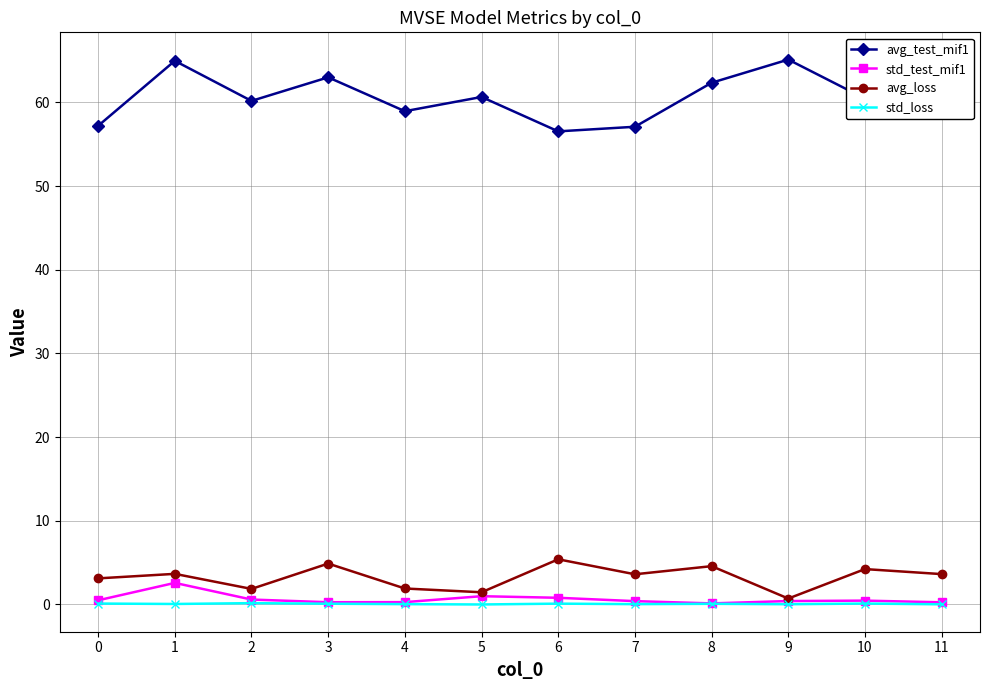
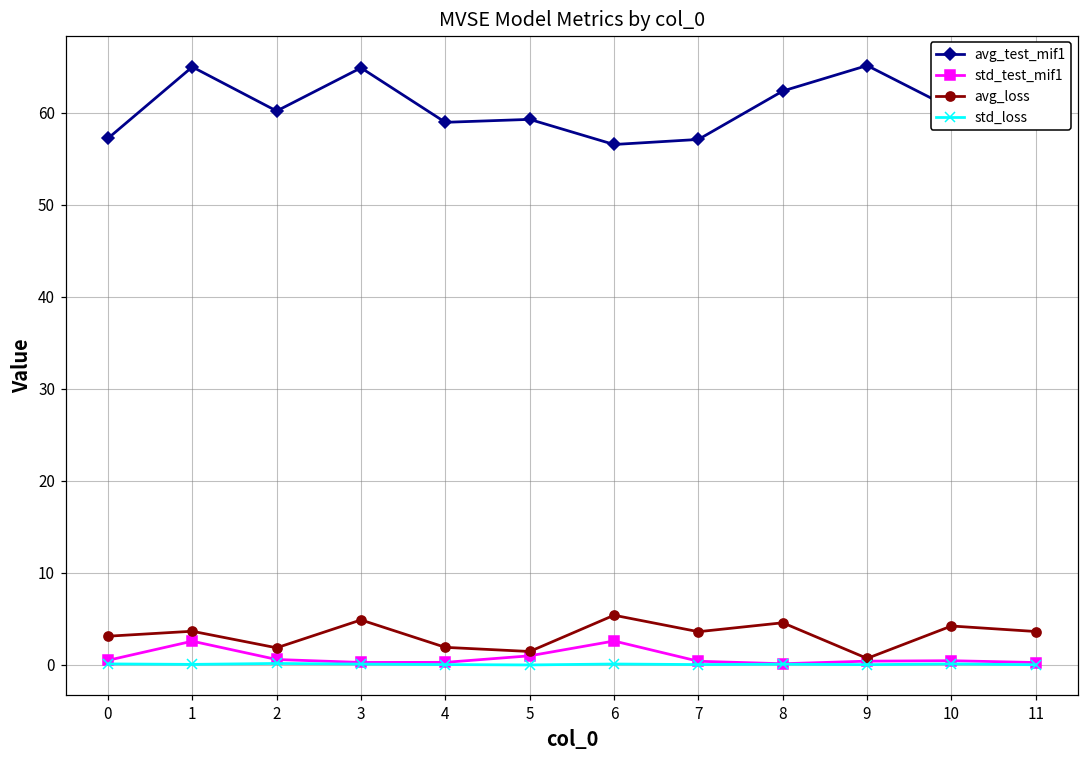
avg_test_mif1, 3: 63 -> 65
avg_test_mif1, 5: 61 -> 59
std_test_mif1, 6: 1 -> 3
